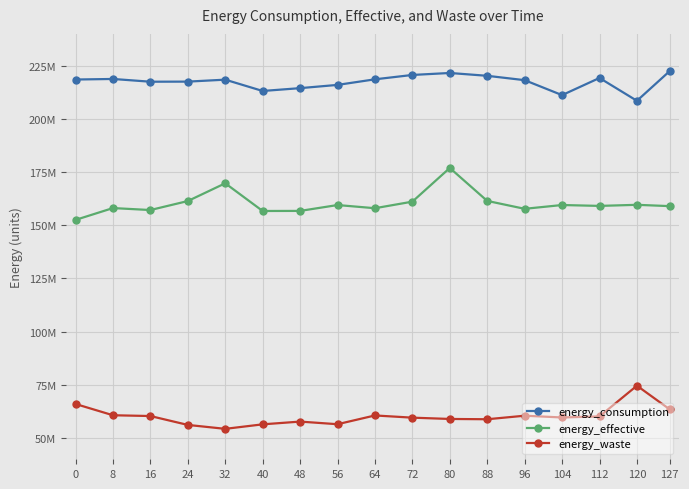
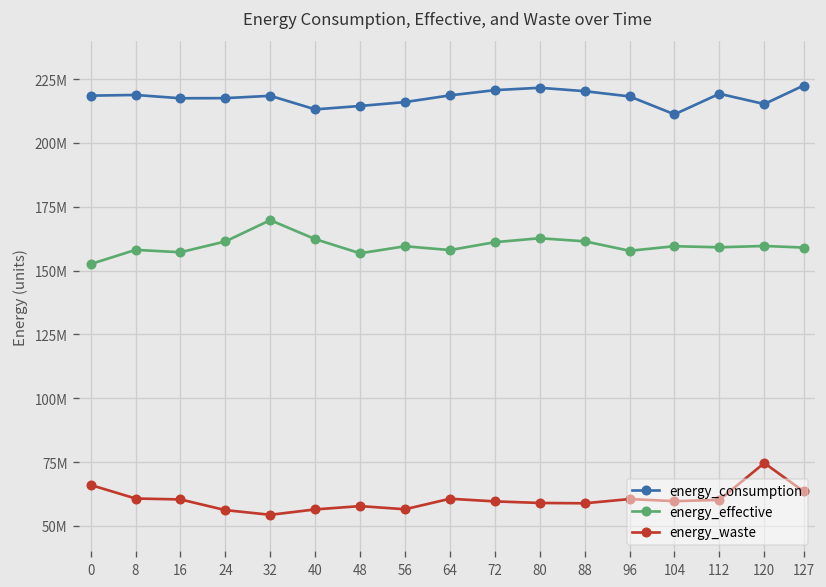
energy_effective, 40: 157000000 -> 162000000
energy_effective, 80: 177000000 -> 163000000
energy_consumption, 120: 209000000 -> 215000000
